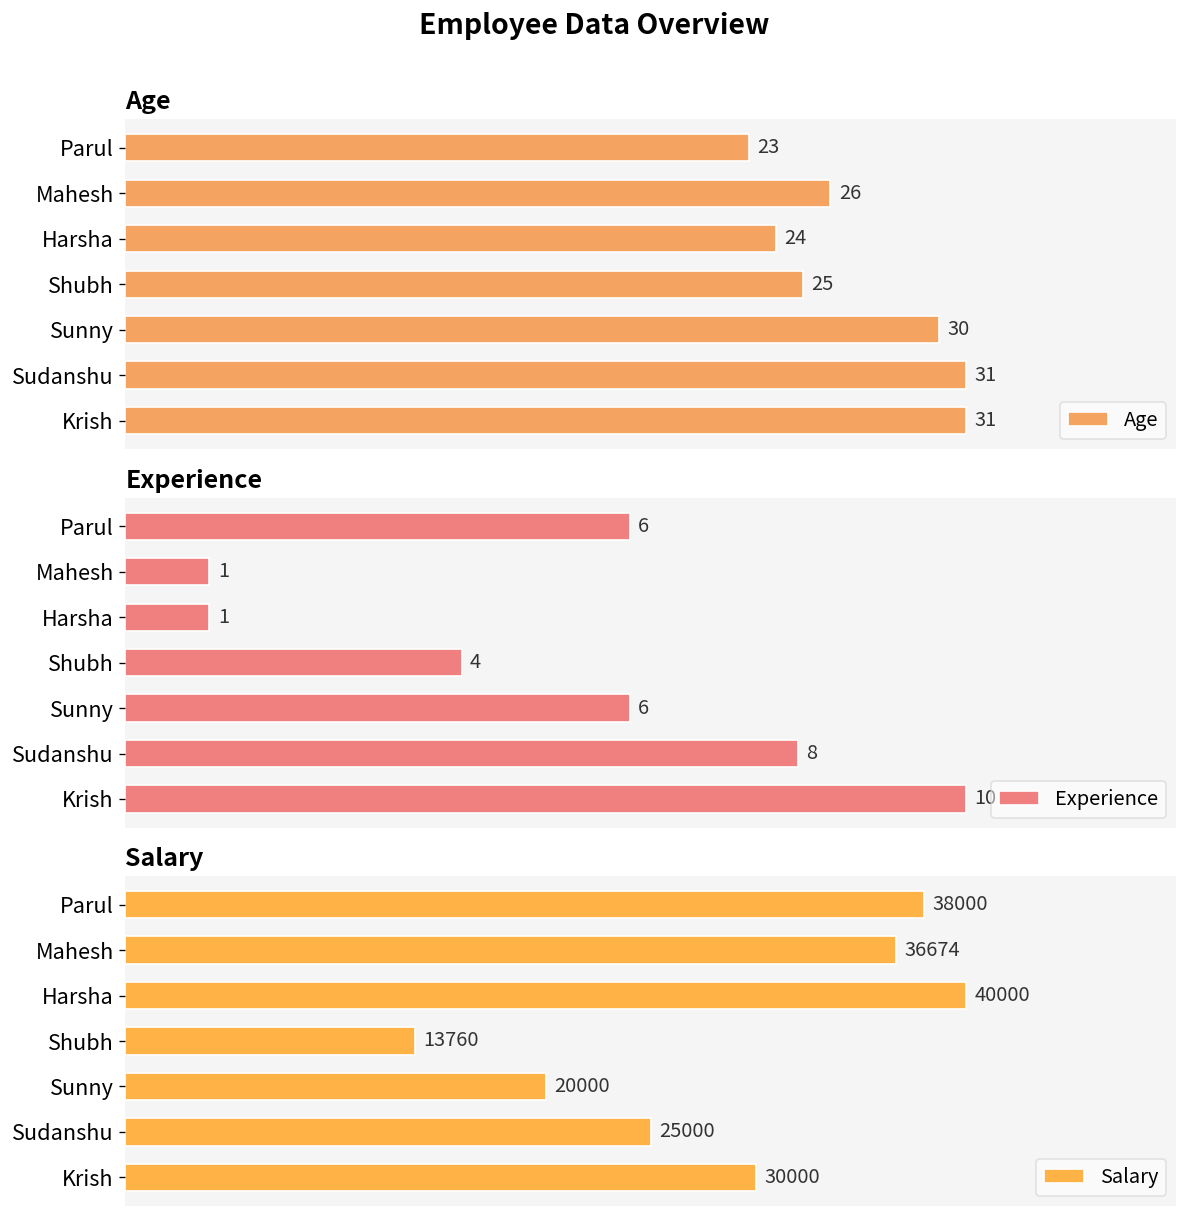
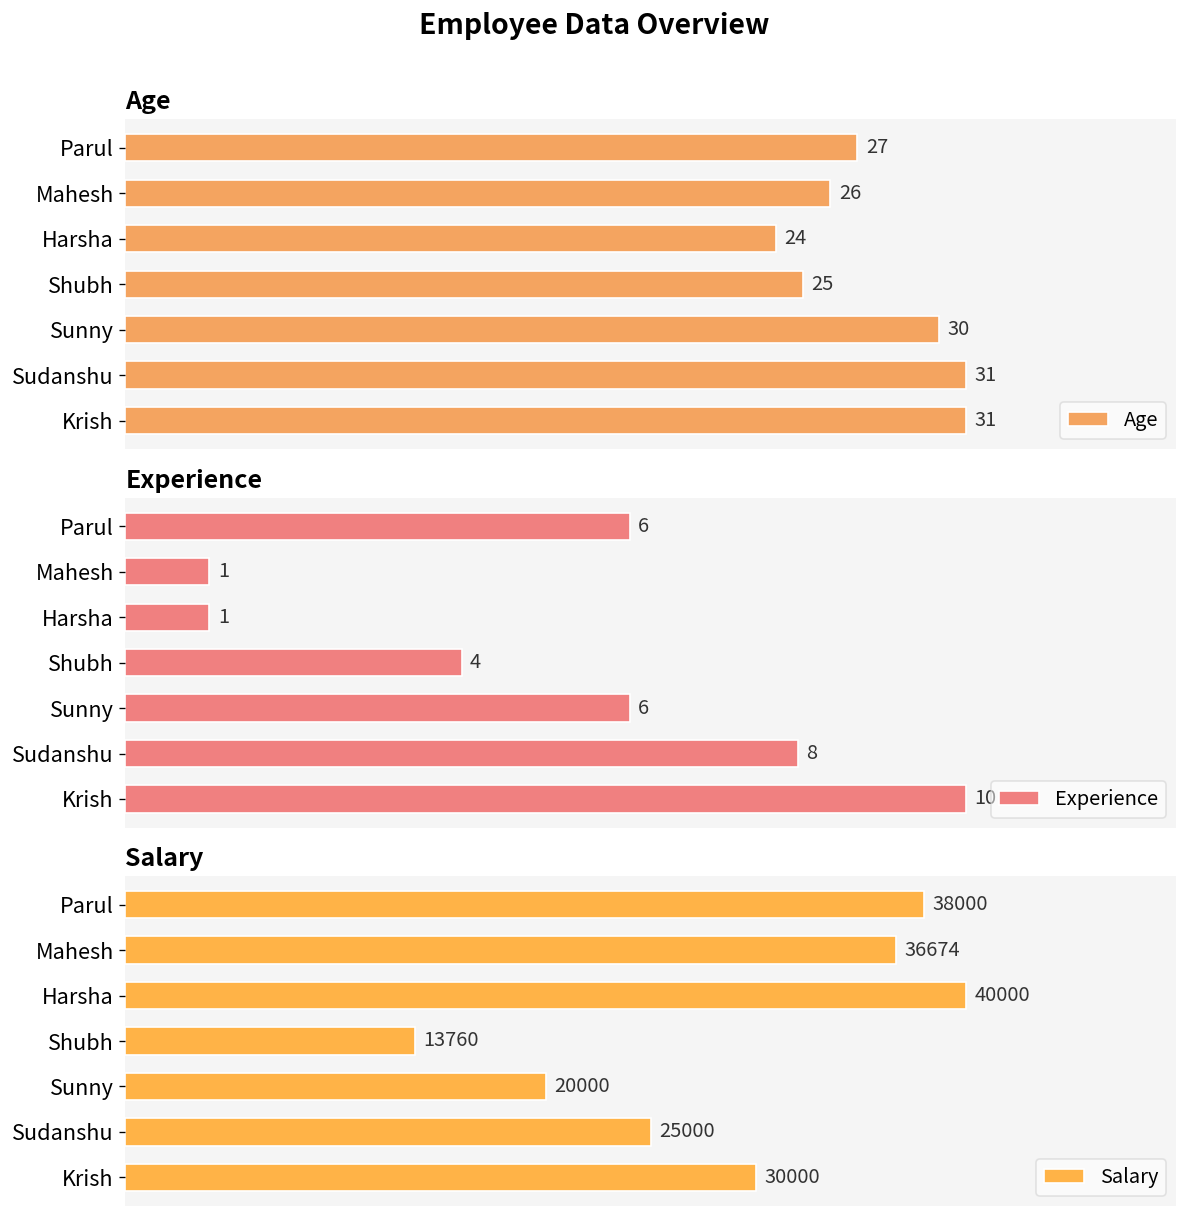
Age, Parul: 23 -> 27
